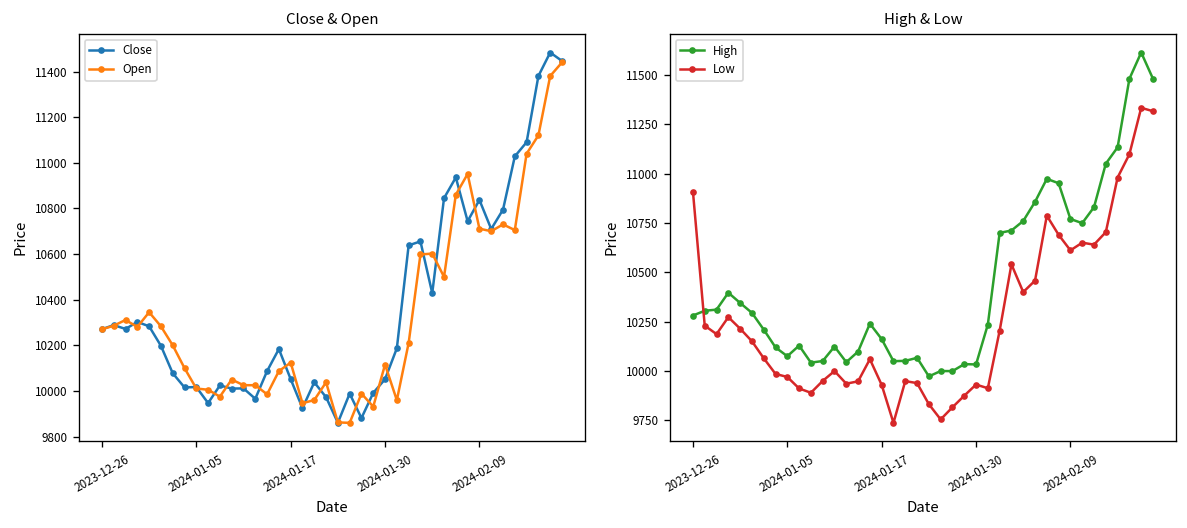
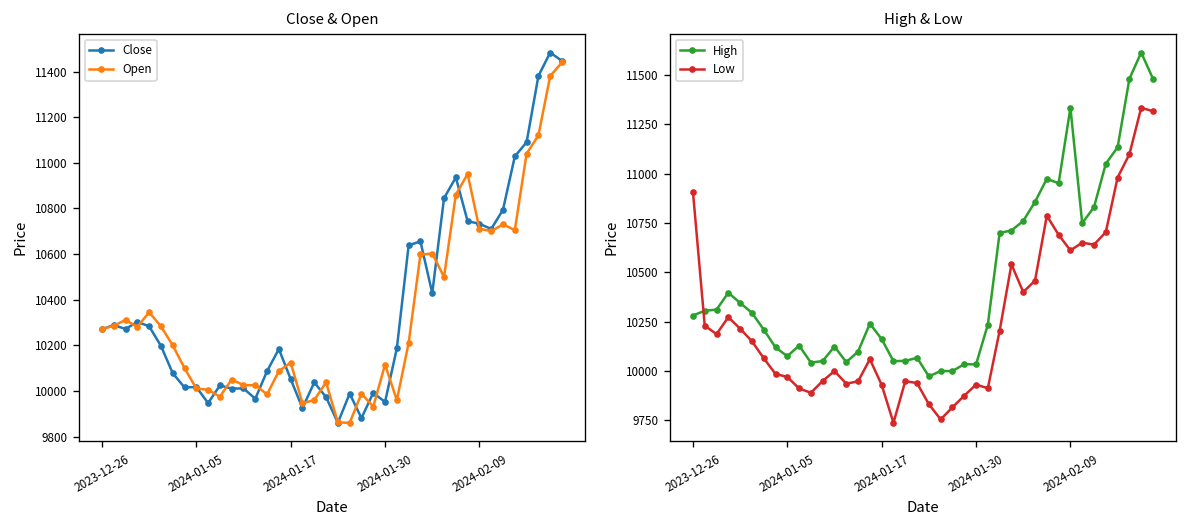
Close & Open, Close, 2024-01-30: 10050 -> 9950
Close & Open, Close, 2024-02-09: 10840 -> 10730
High & Low, High, 2024-02-09: 10770 -> 11330
